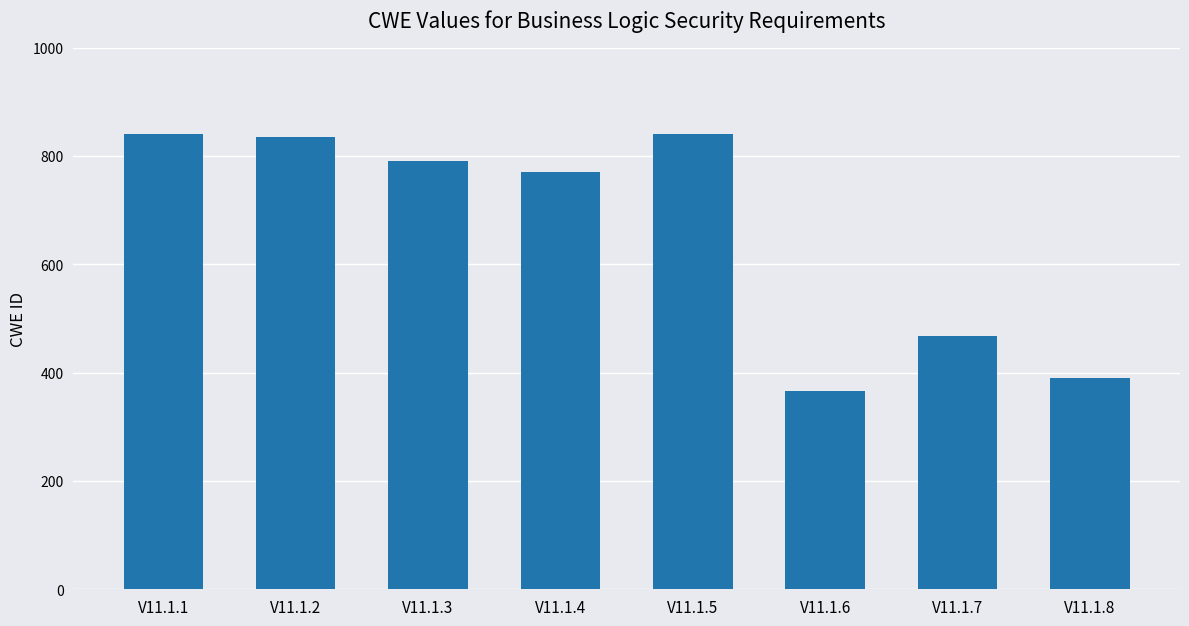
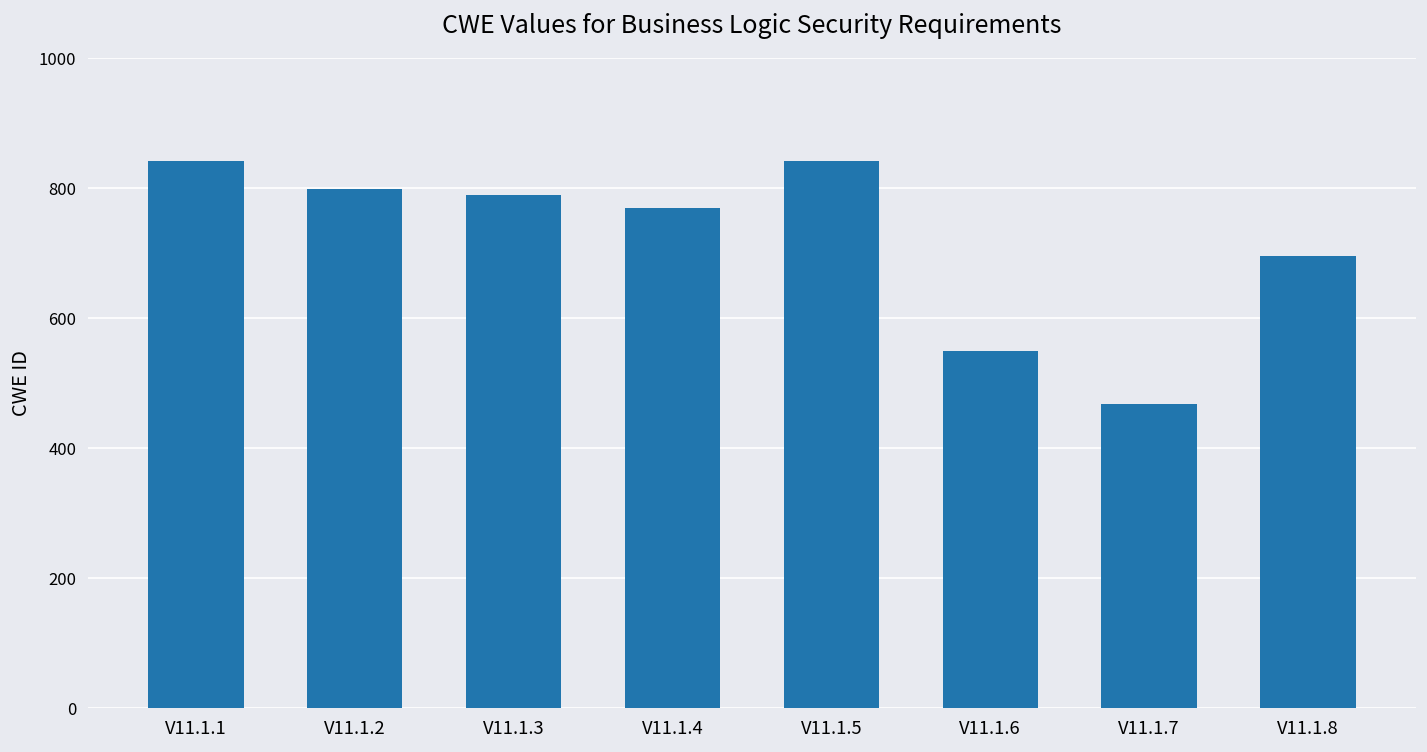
V11.1.2: 840 -> 800
V11.1.6: 370 -> 550
V11.1.8: 390 -> 700
